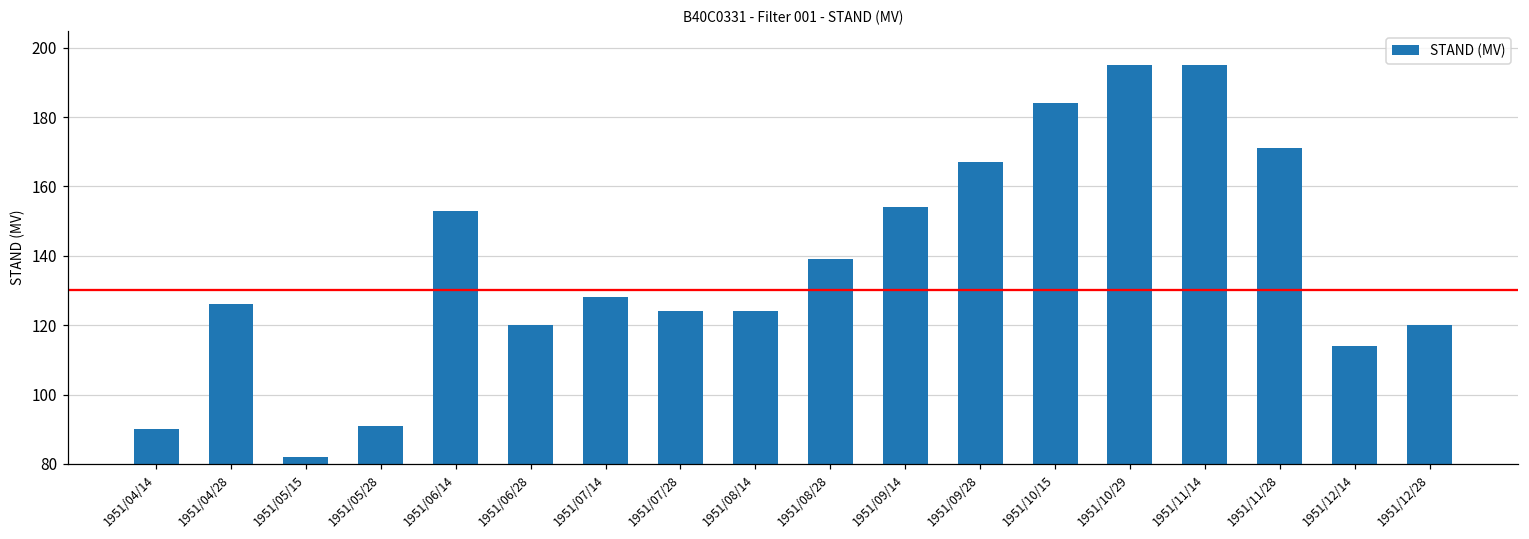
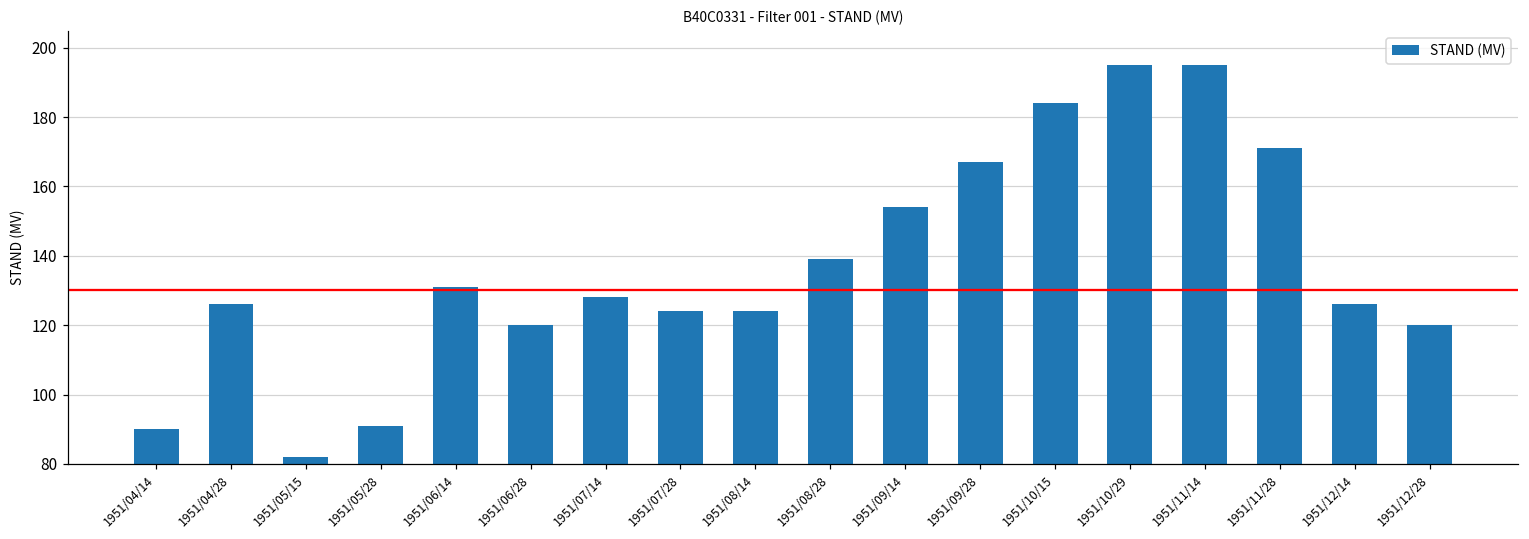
1951/06/14: 153 -> 131
1951/12/14: 114 -> 126
